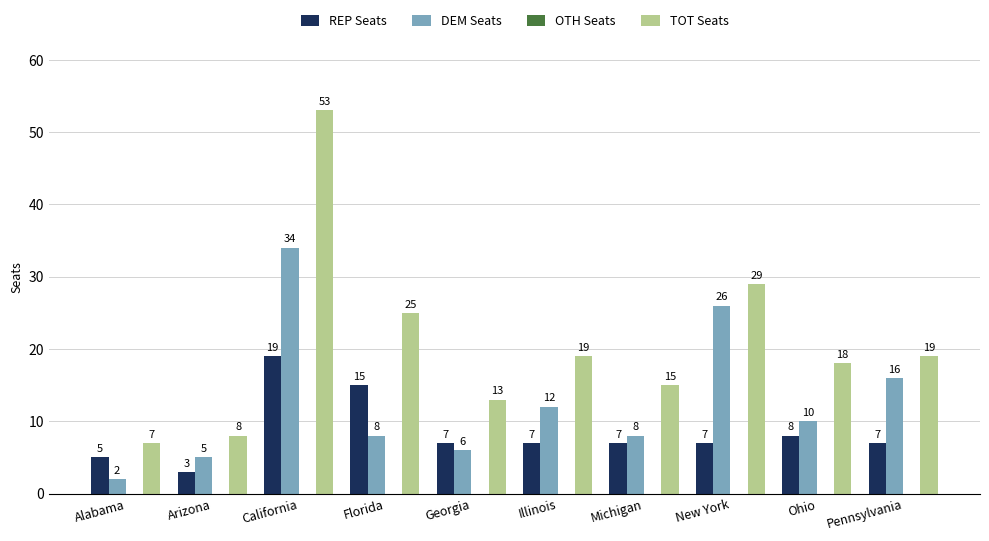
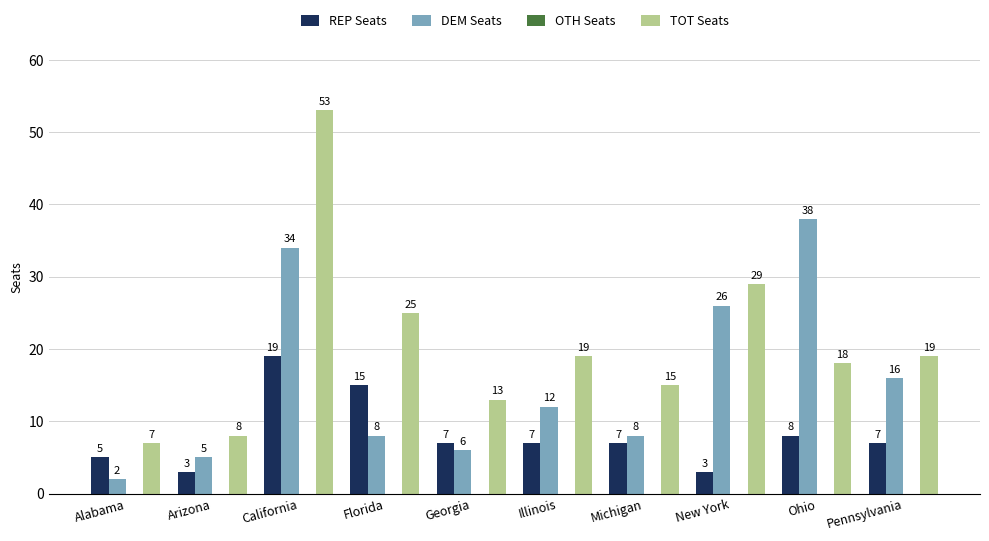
REP Seats, New York: 7 -> 3
DEM Seats, Ohio: 10 -> 38
